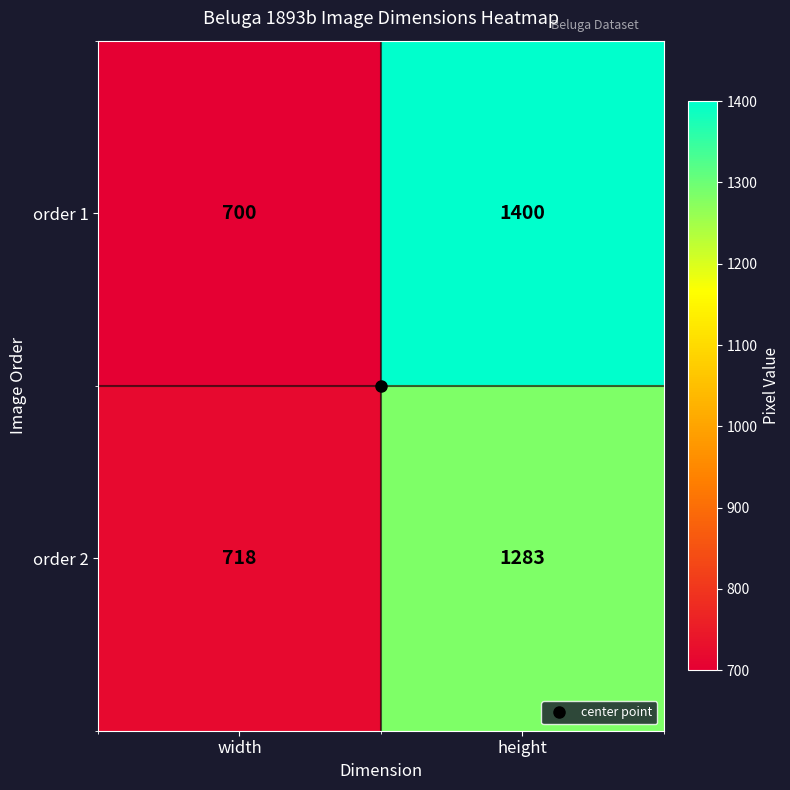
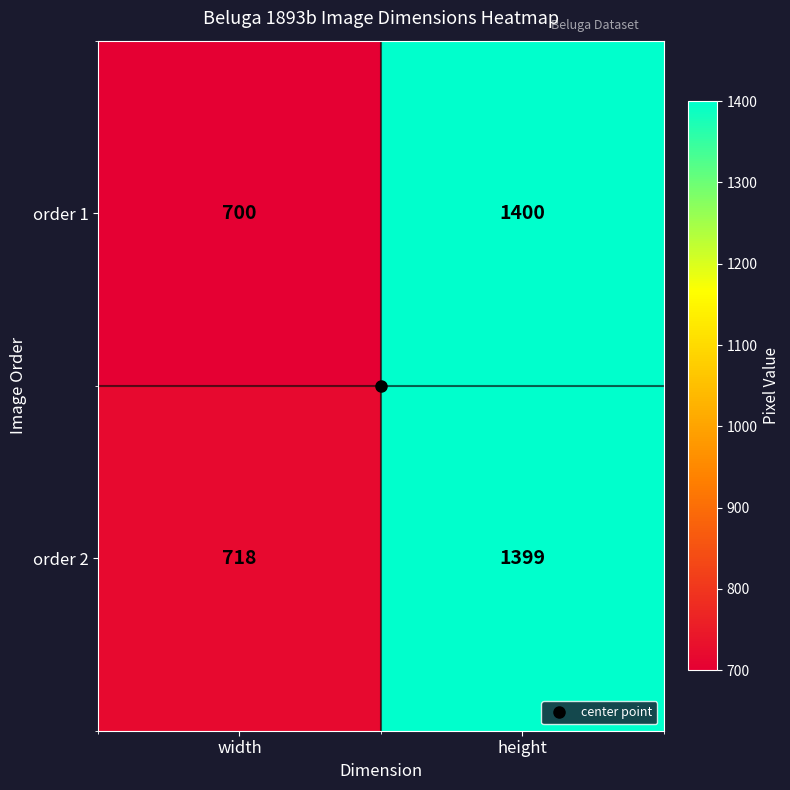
order 2, height: 1283 -> 1399
